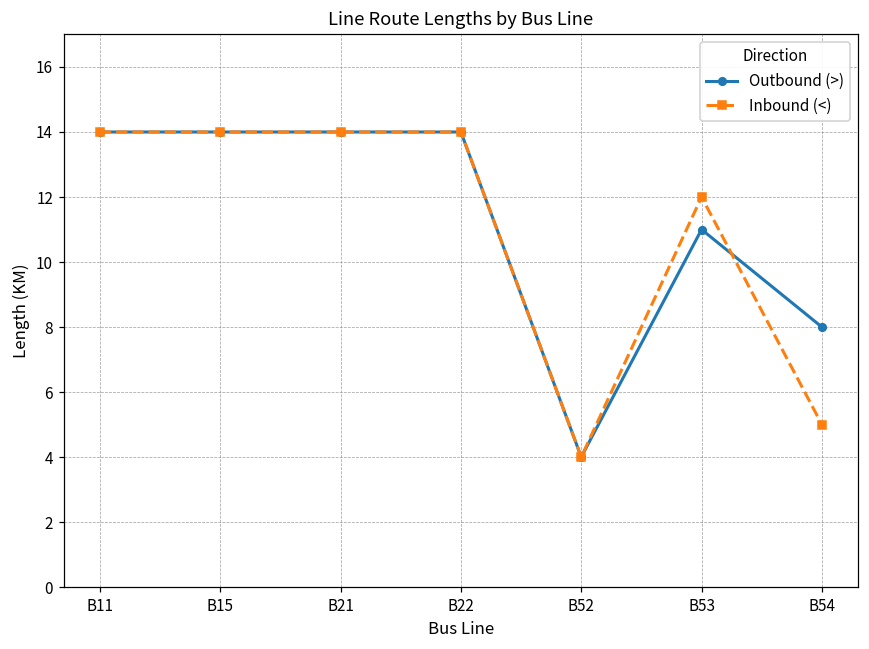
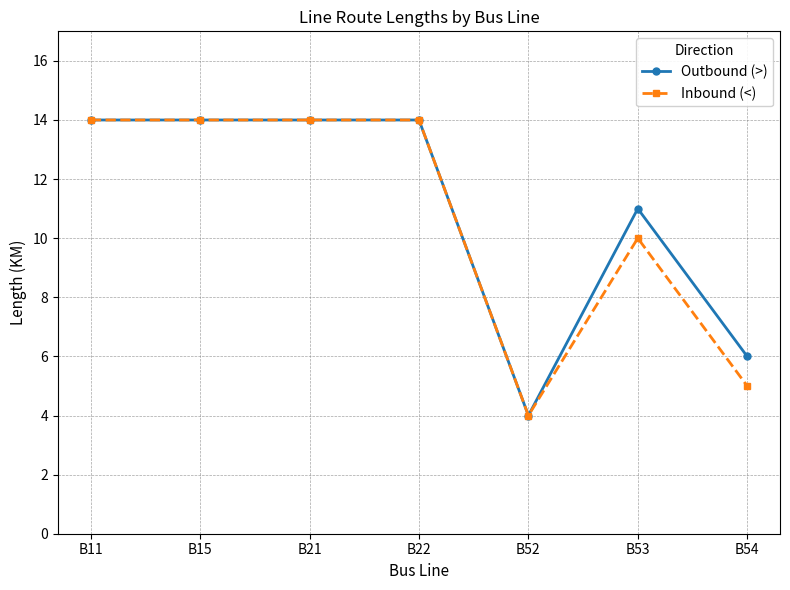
Inbound (<), B53: 12 -> 10
Outbound (>), B54: 8 -> 6
